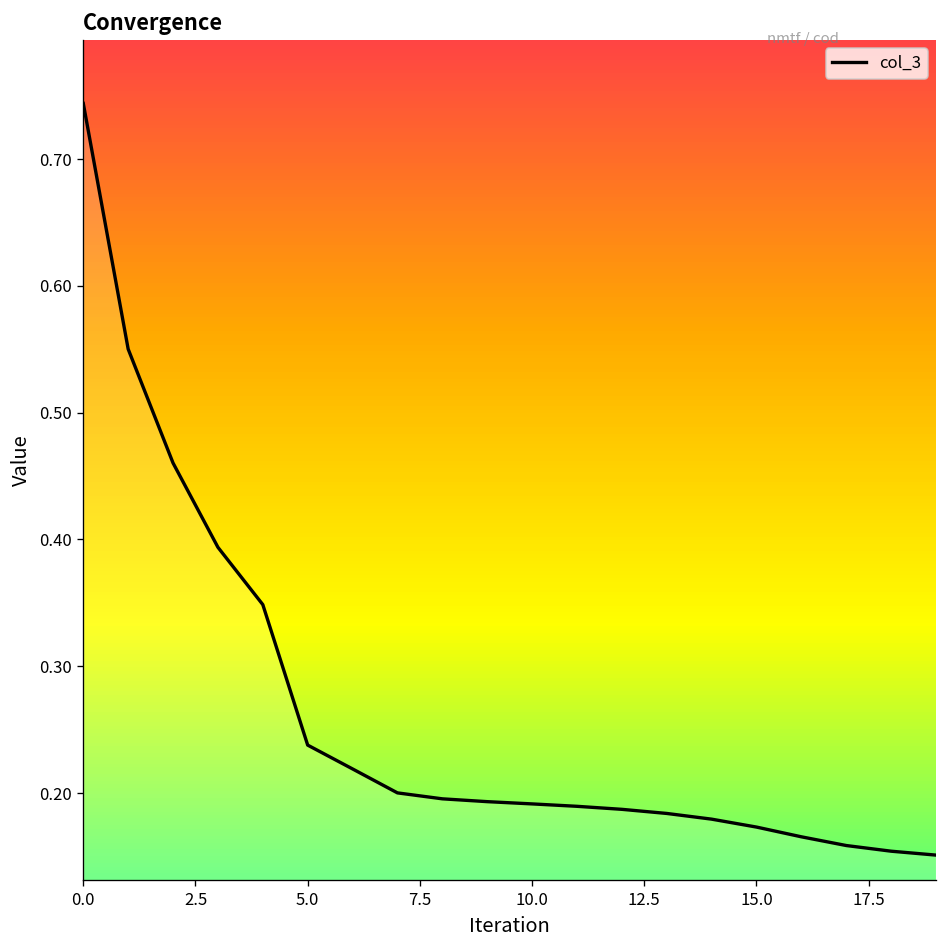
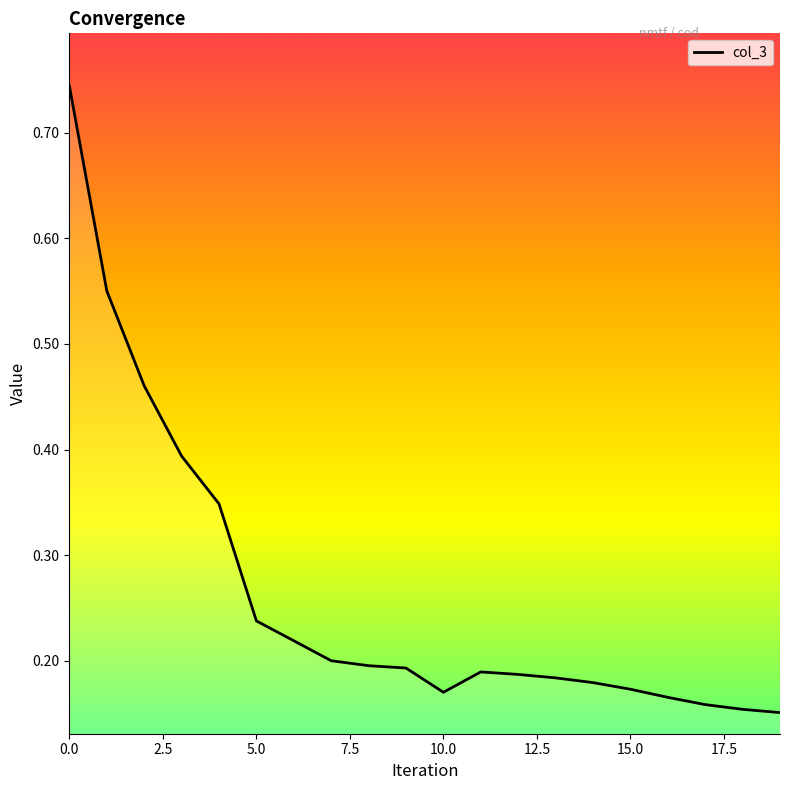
10.0: 0.191 -> 0.170
